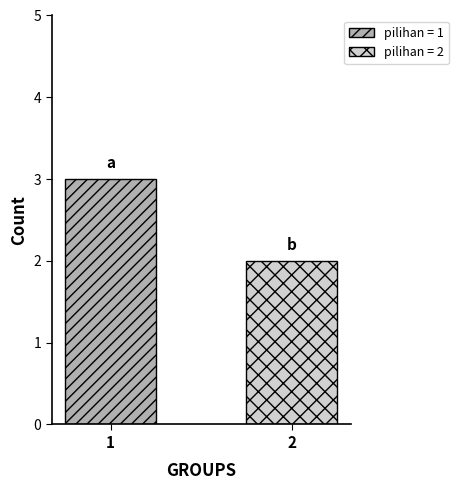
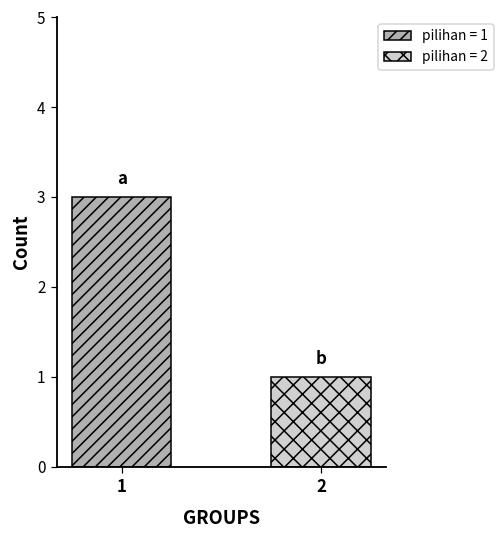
2: 2 -> 1
